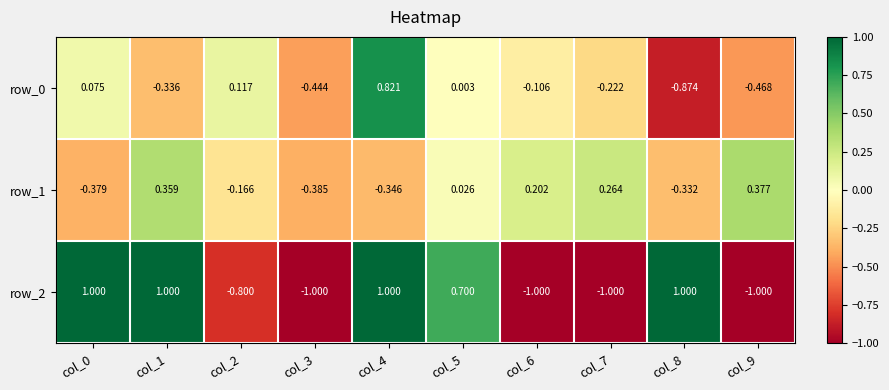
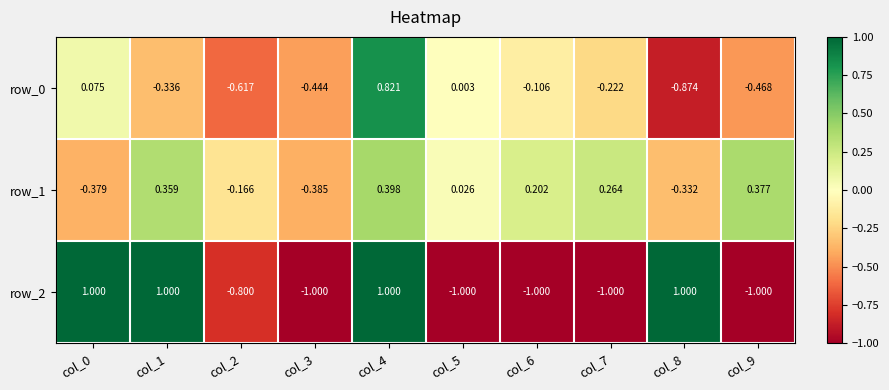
row_0, col_2: 0.117 -> -0.617
row_1, col_4: -0.346 -> 0.398
row_2, col_5: 0.700 -> -1.000
